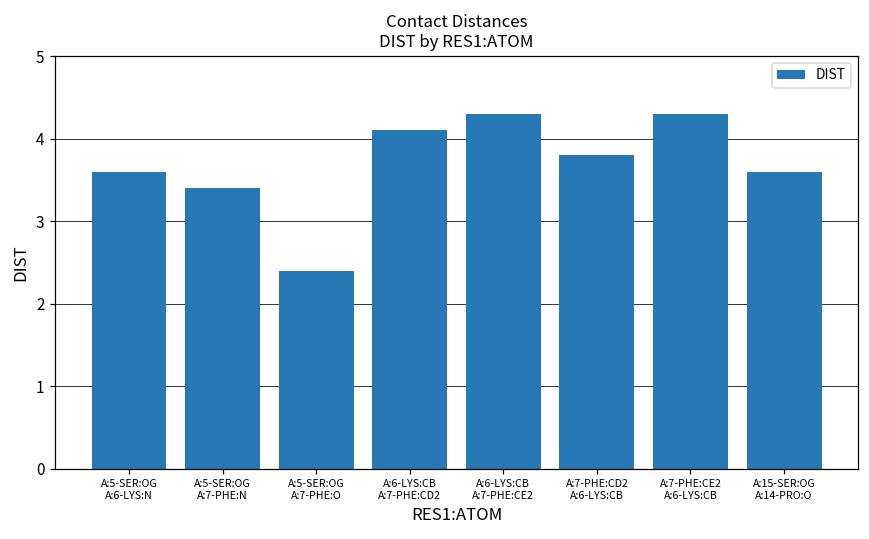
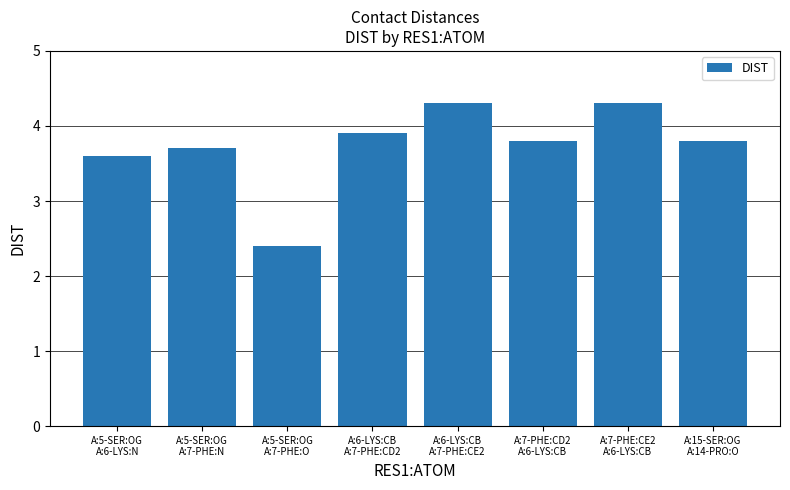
A:5-SER:OG A:7-PHE:N: 3.4 -> 3.7
A:6-LYS:CB A:7-PHE:CD2: 4.1 -> 3.9
A:15-SER:OG A:14-PRO:O: 3.6 -> 3.8
